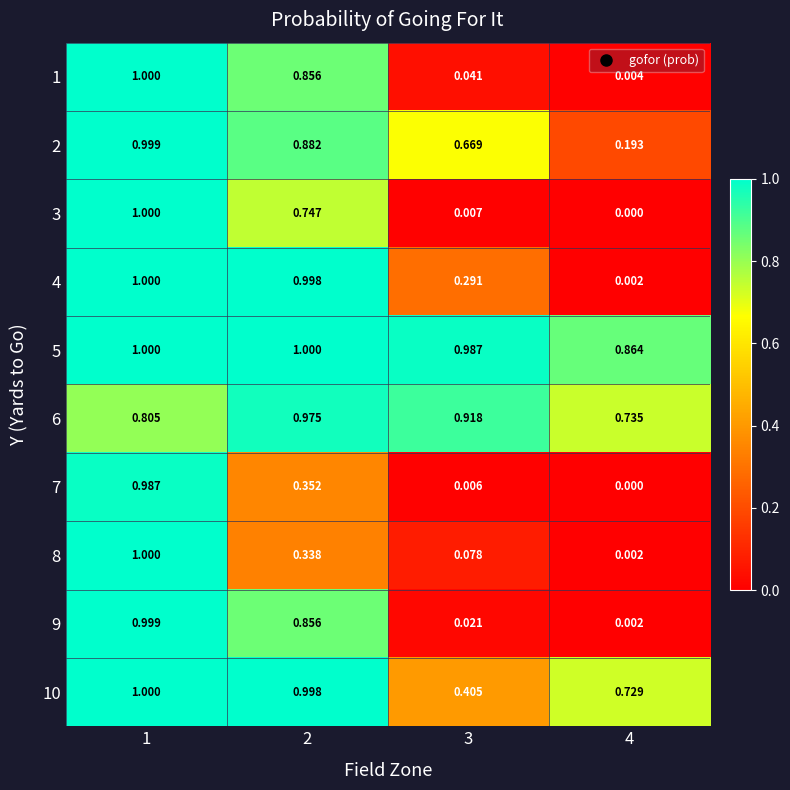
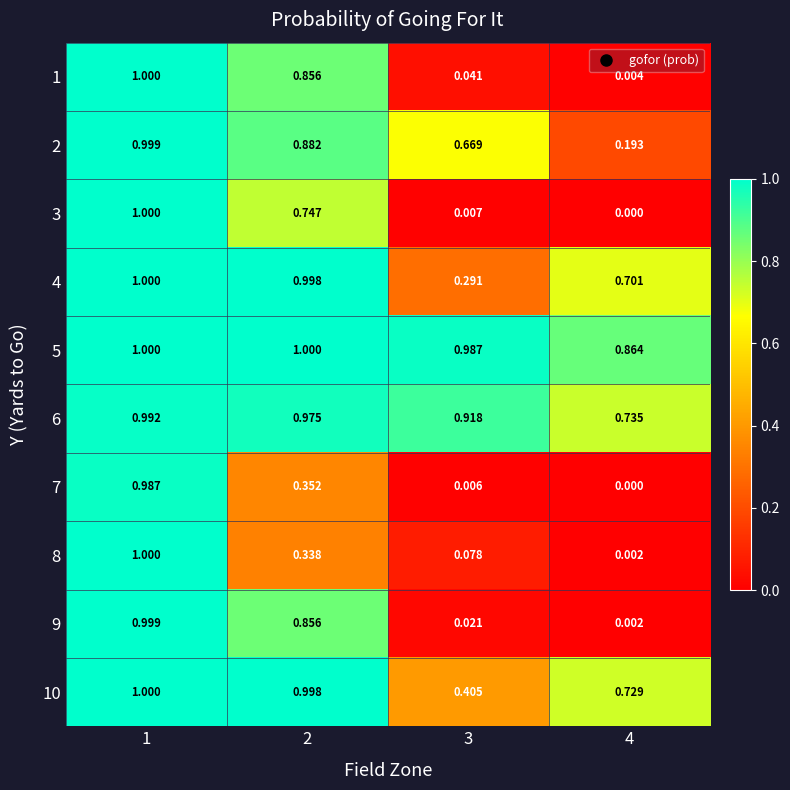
4, 4: 0.002 -> 0.701
6, 1: 0.805 -> 0.992
